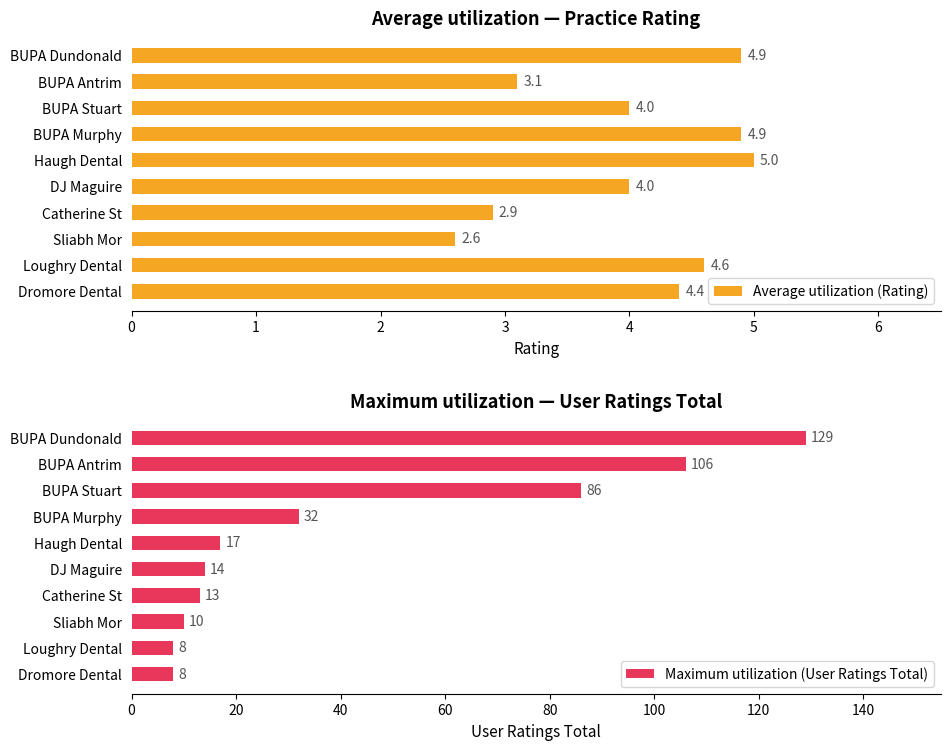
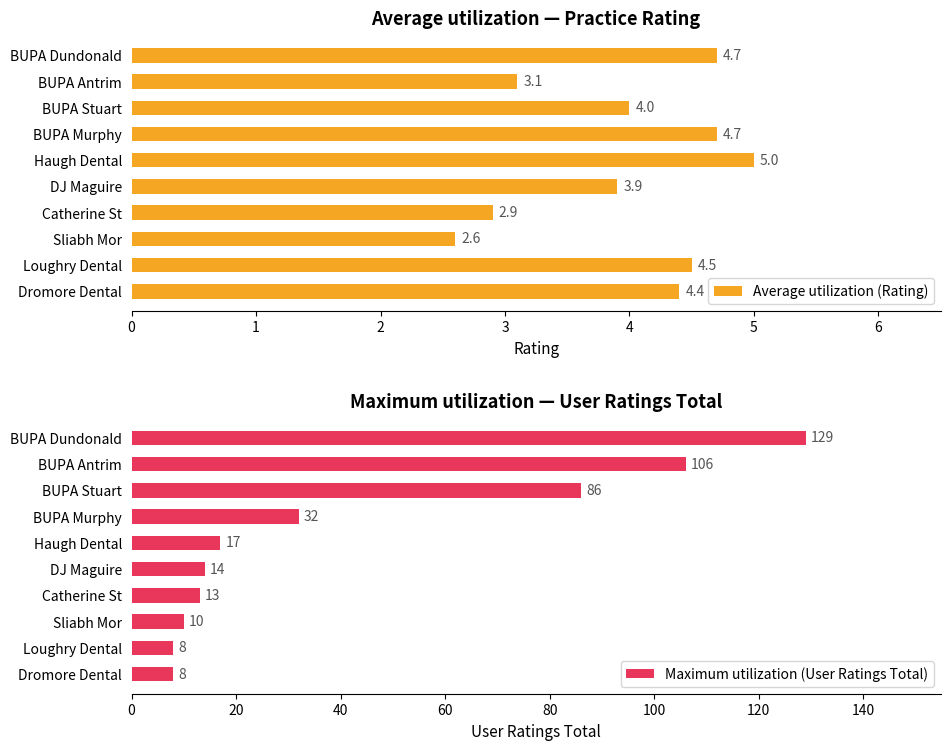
Average utilization — Practice Rating, BUPA Dundonald: 4.9 -> 4.7
Average utilization — Practice Rating, BUPA Murphy: 4.9 -> 4.7
Average utilization — Practice Rating, DJ Maguire: 4.0 -> 3.9
Average utilization — Practice Rating, Loughry Dental: 4.6 -> 4.5
